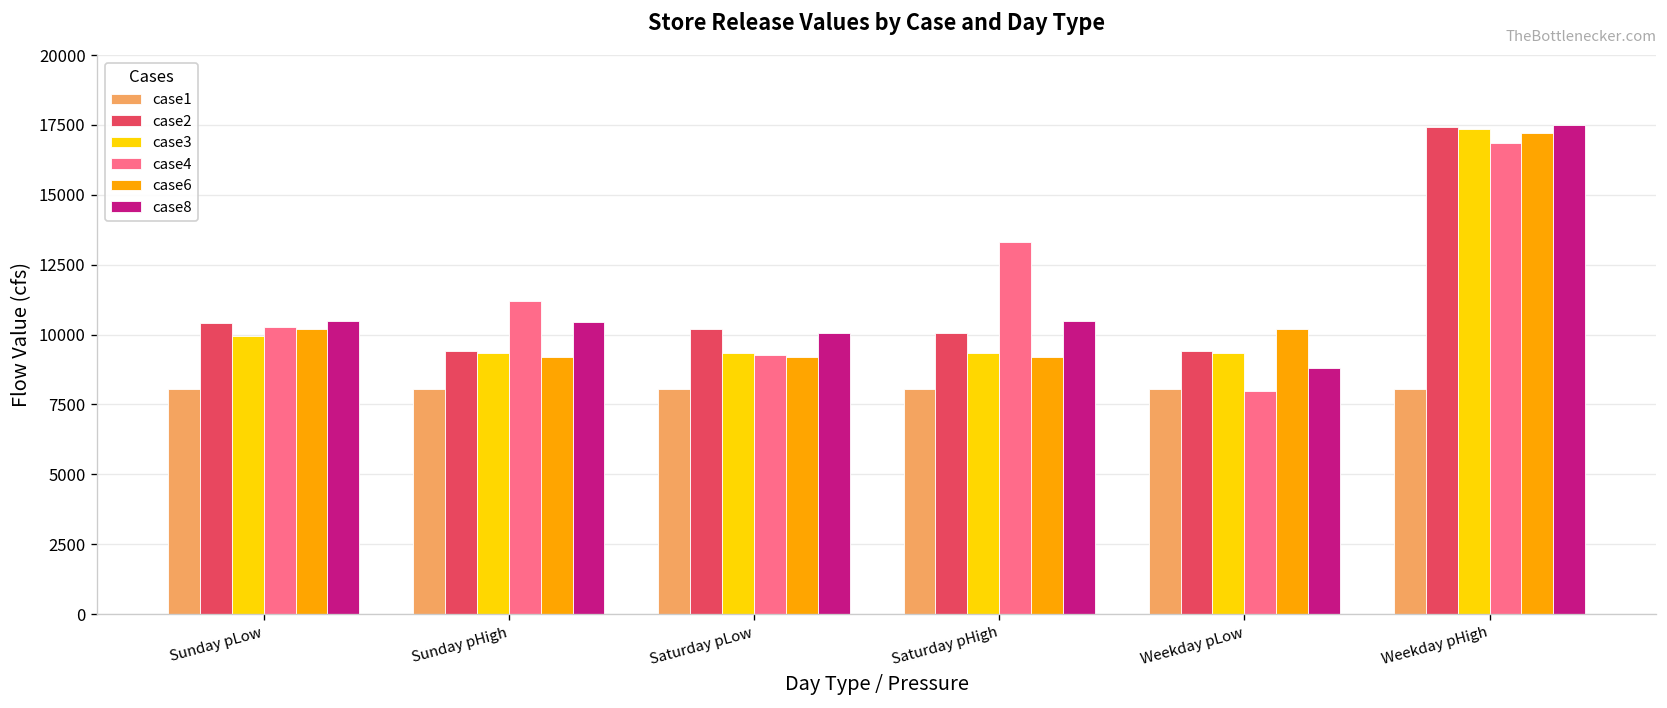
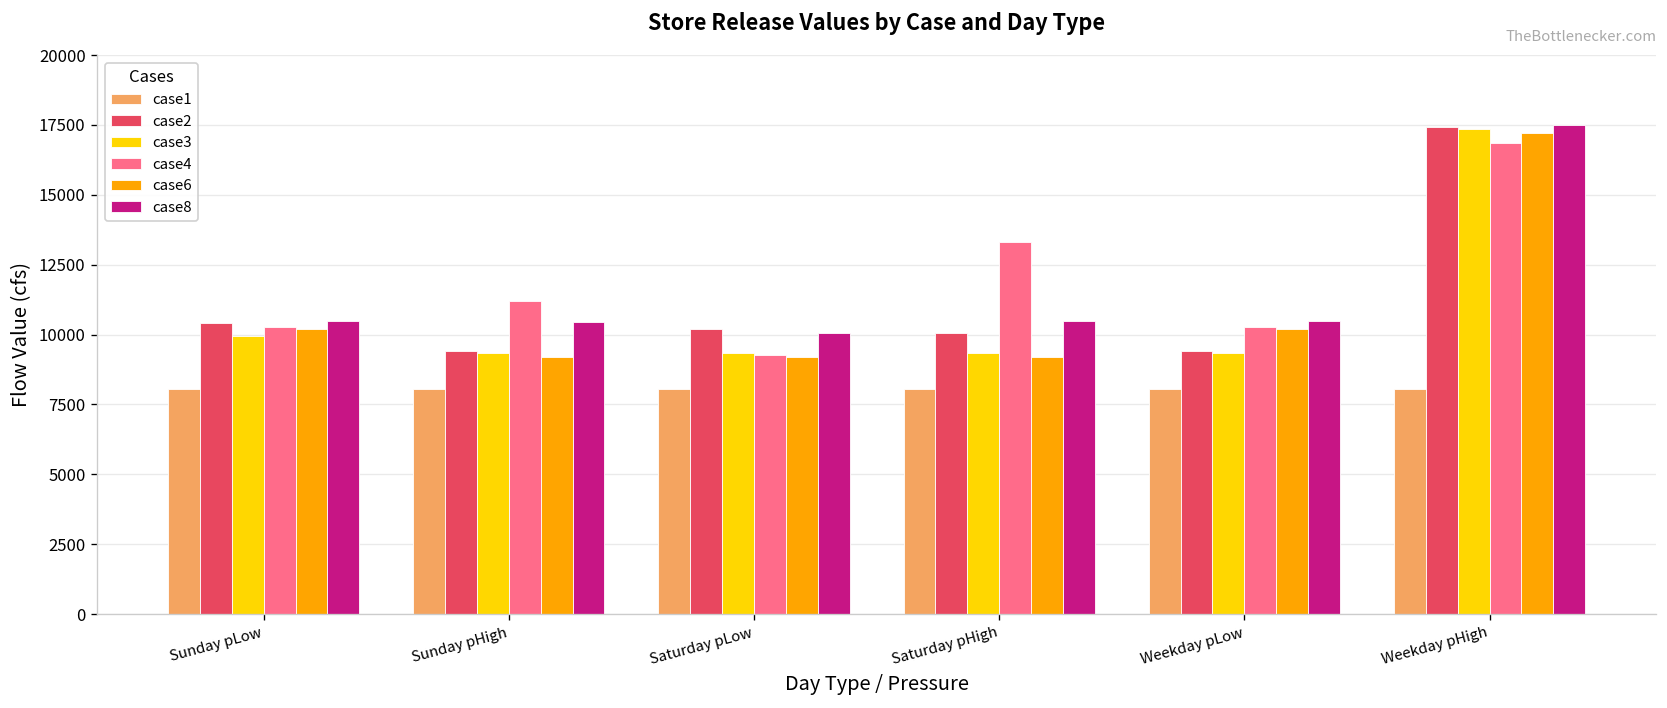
case4, Weekday pLow: 8000 -> 10300
case8, Weekday pLow: 8800 -> 10500
